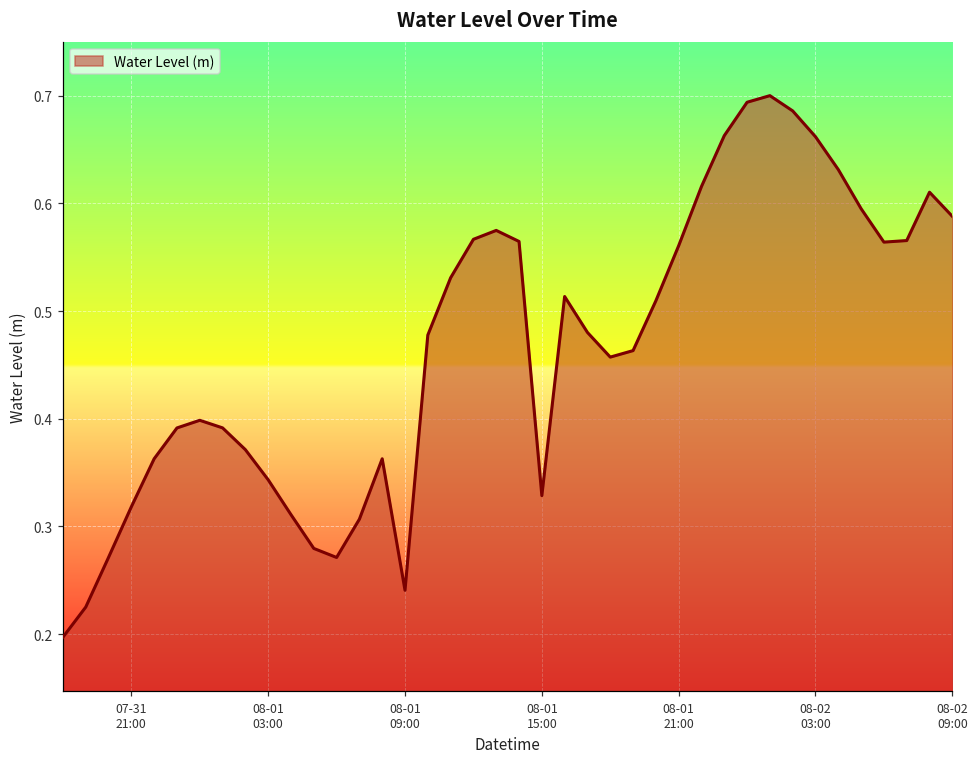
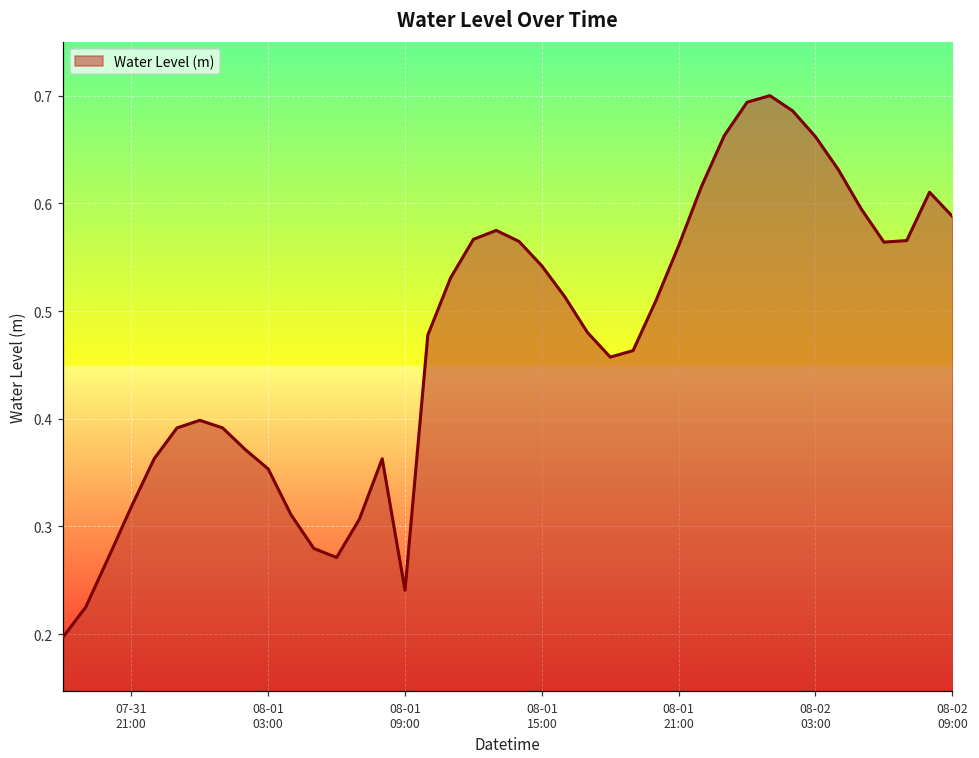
08-01 03:00: 0.34 -> 0.35
08-01 15:00: 0.33 -> 0.54
